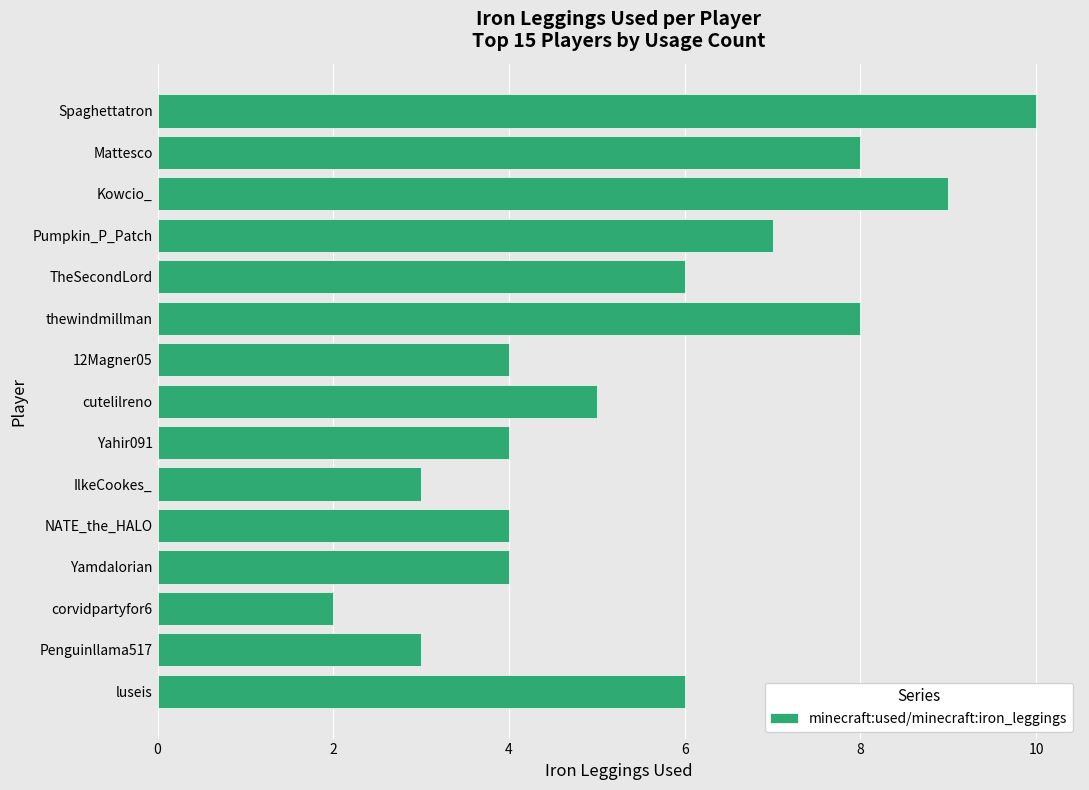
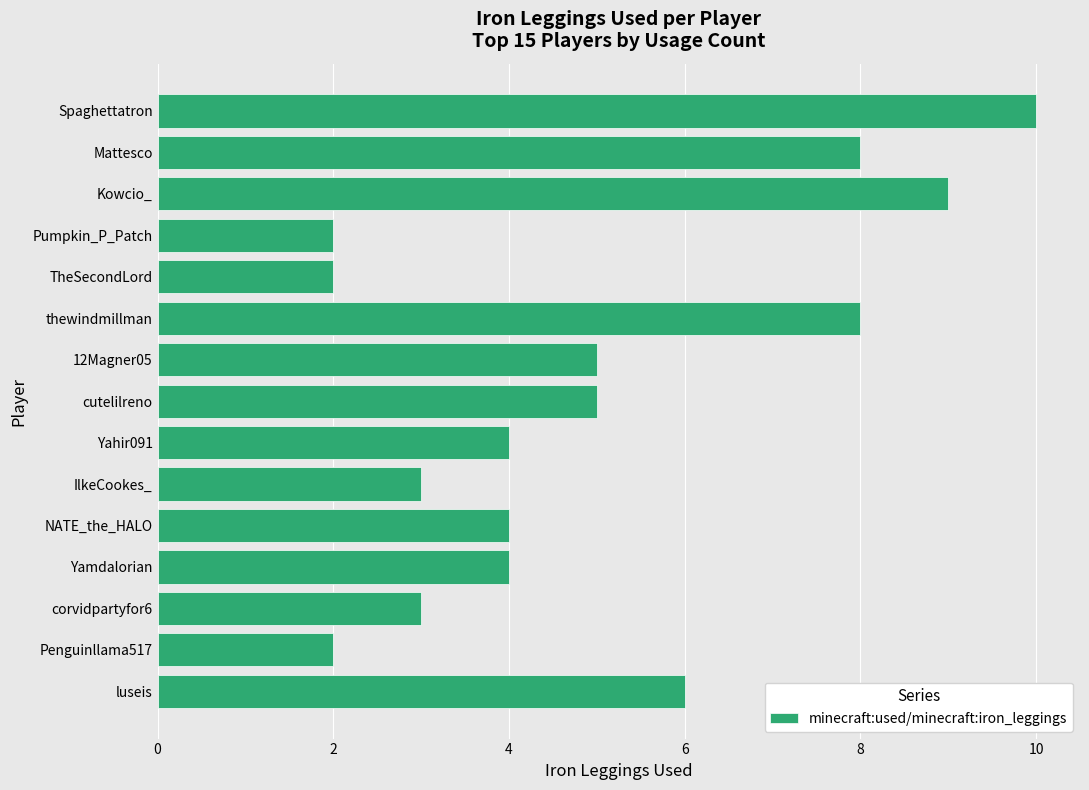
Pumpkin_P_Patch: 7 -> 2
TheSecondLord: 6 -> 2
12Magner05: 4 -> 5
corvidpartyfor6: 2 -> 3
Penguinllama517: 3 -> 2
